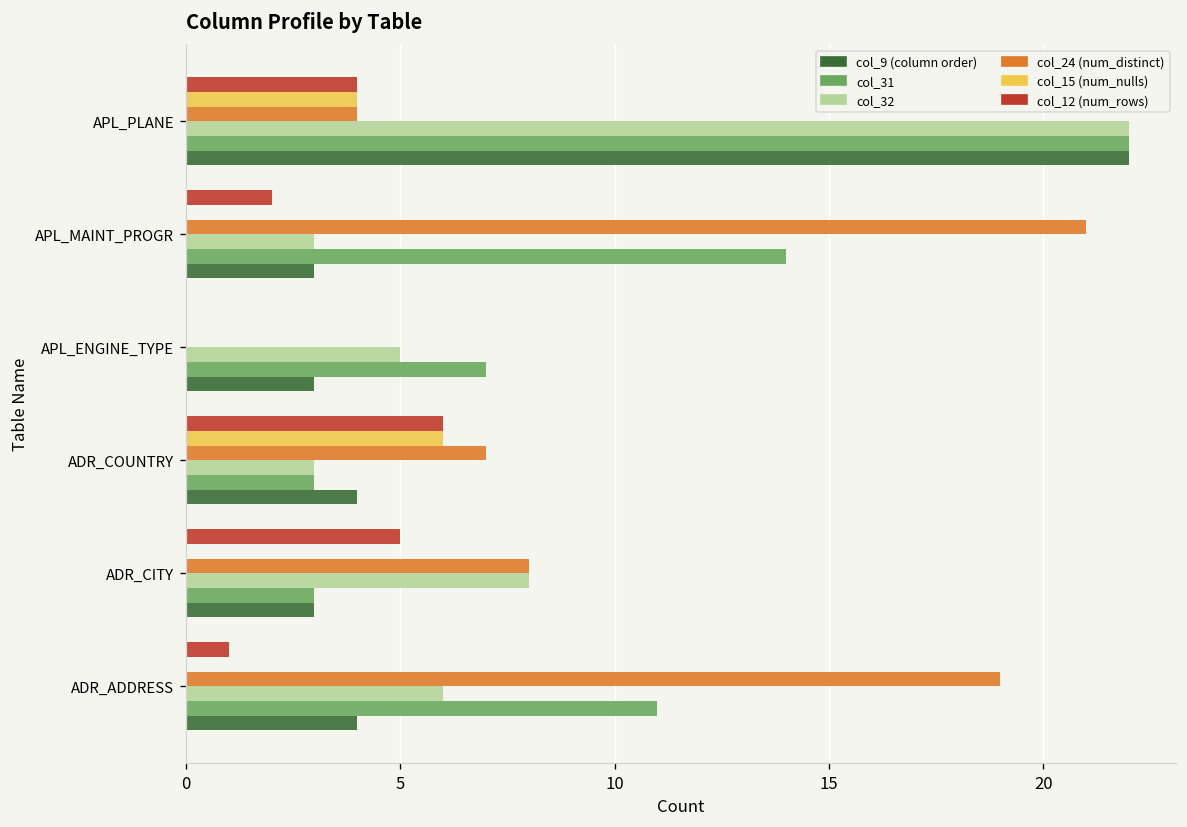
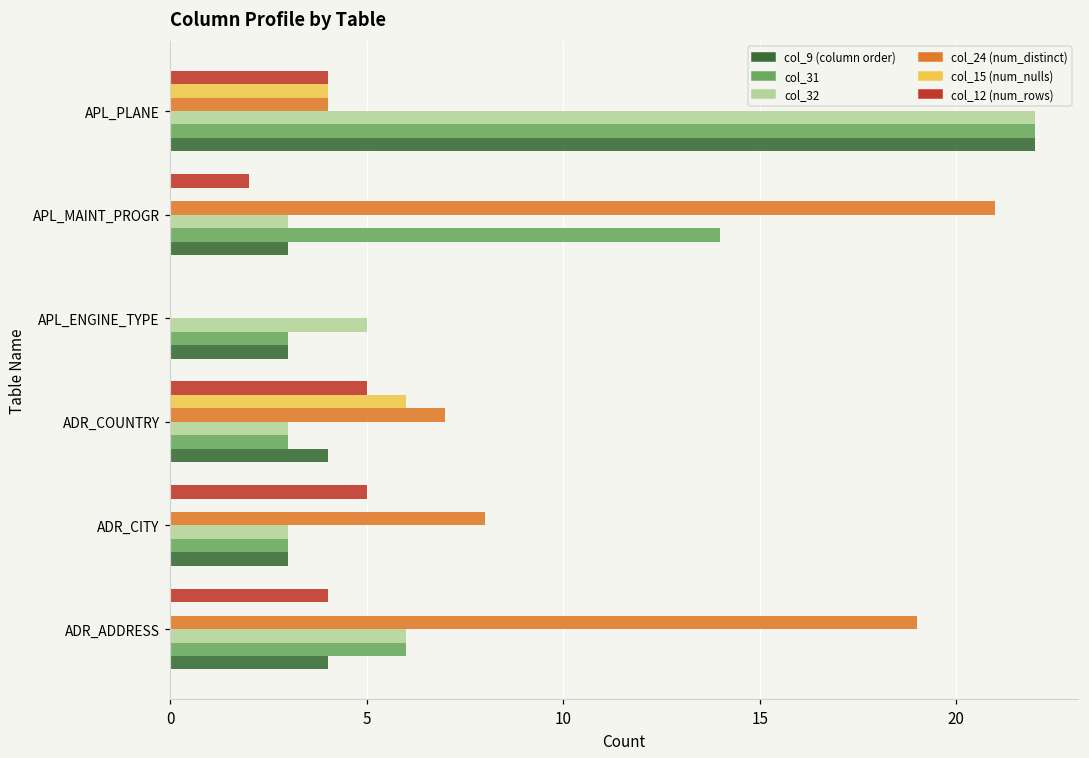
col_31, APL_ENGINE_TYPE: 7 -> 3
col_12 (num_rows), ADR_COUNTRY: 6 -> 5
col_32, ADR_CITY: 8 -> 3
col_12 (num_rows), ADR_ADDRESS: 1 -> 4
col_31, ADR_ADDRESS: 11 -> 6
